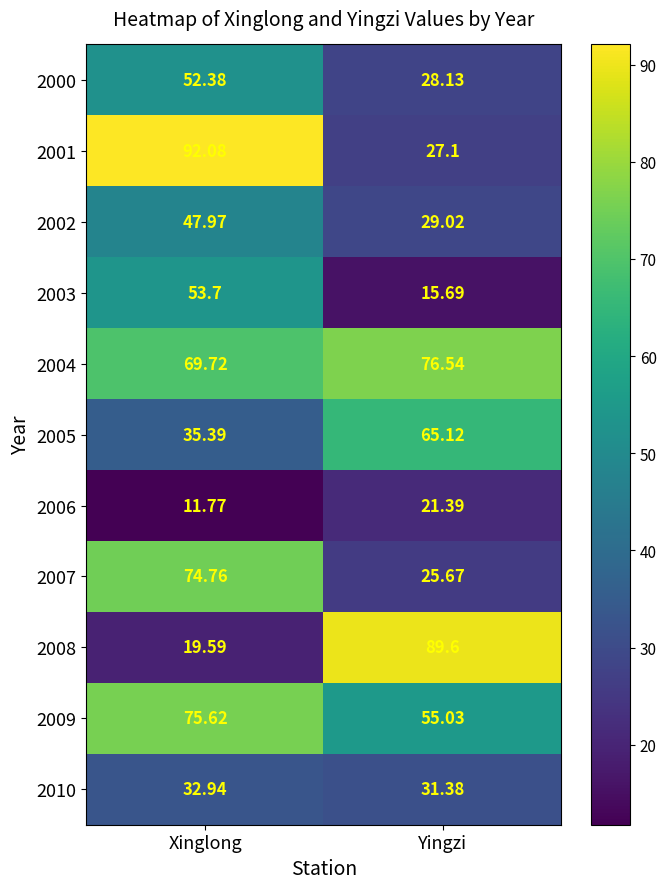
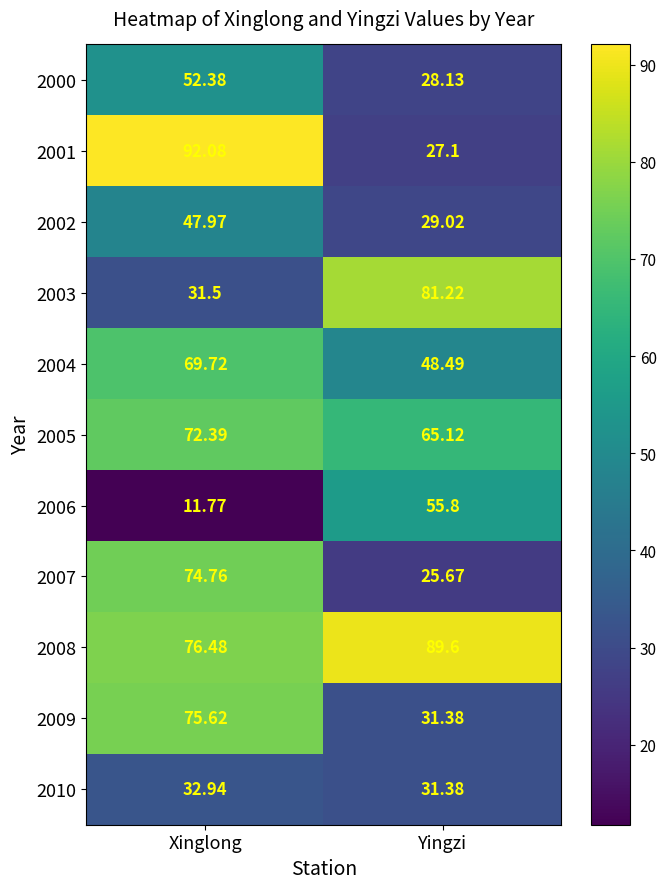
2003, Xinglong: 53.7 -> 31.5
2003, Yingzi: 15.69 -> 81.22
2004, Yingzi: 76.54 -> 48.49
2005, Xinglong: 35.39 -> 72.39
2006, Yingzi: 21.39 -> 55.8
2008, Xinglong: 19.59 -> 76.48
2009, Yingzi: 55.03 -> 31.38
